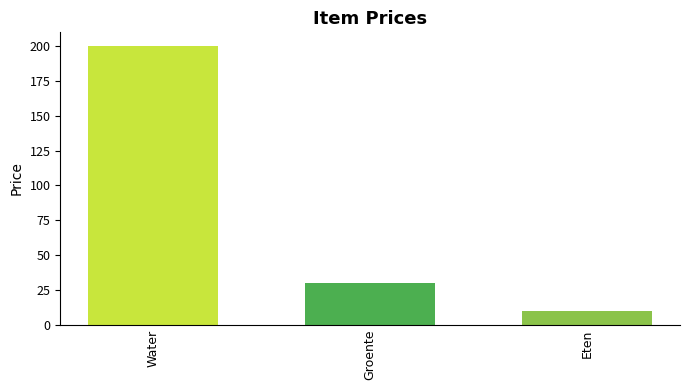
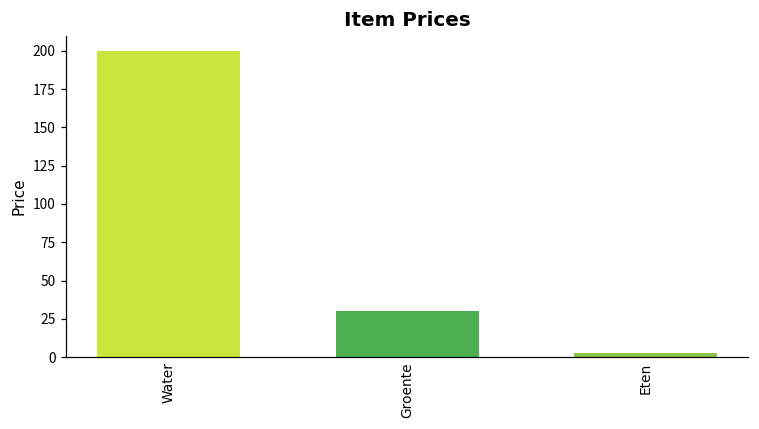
Eten: 10 -> 3
